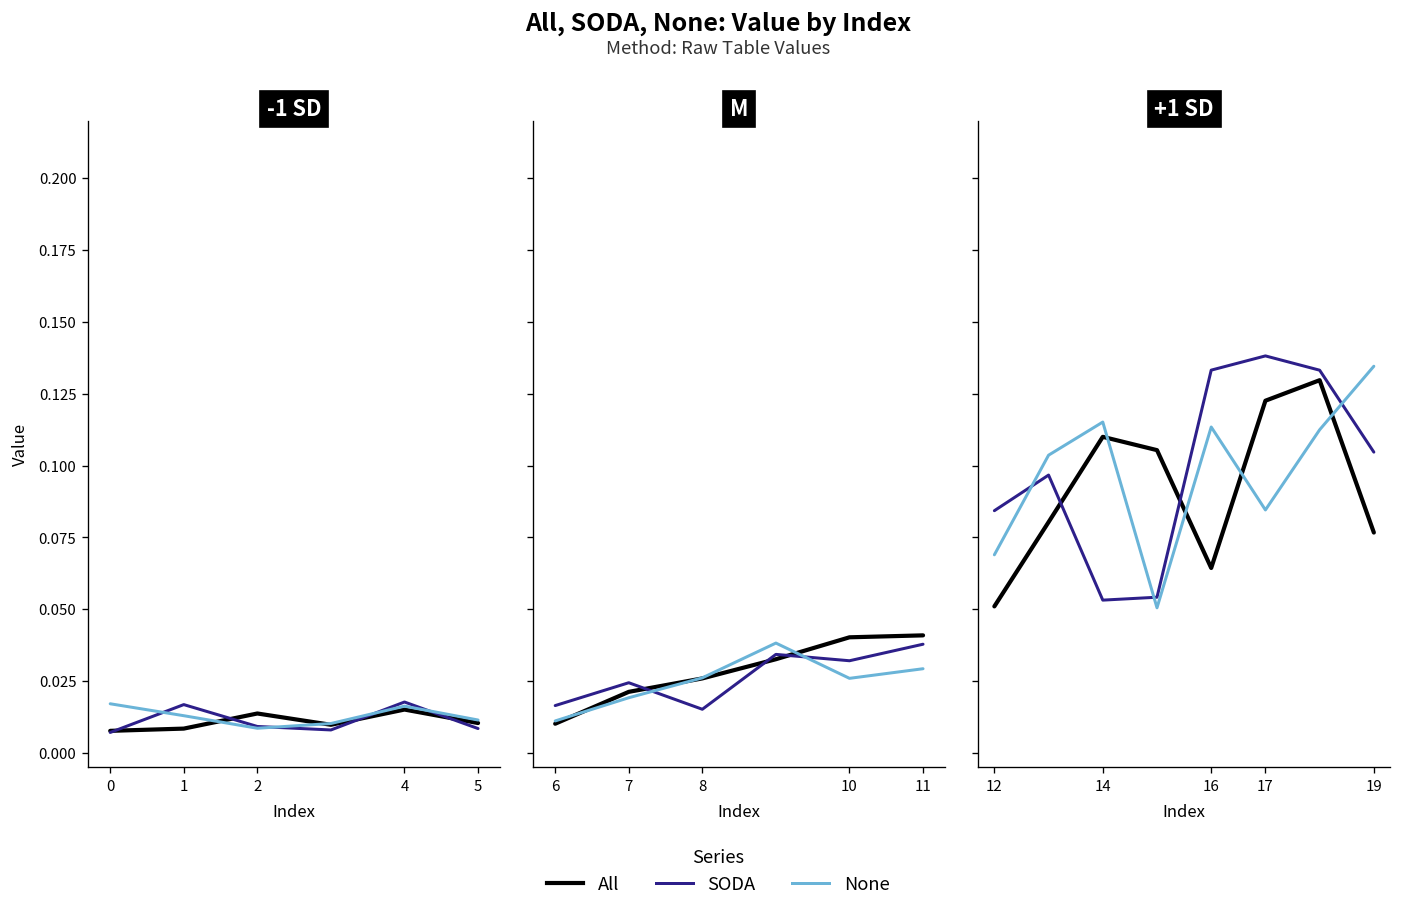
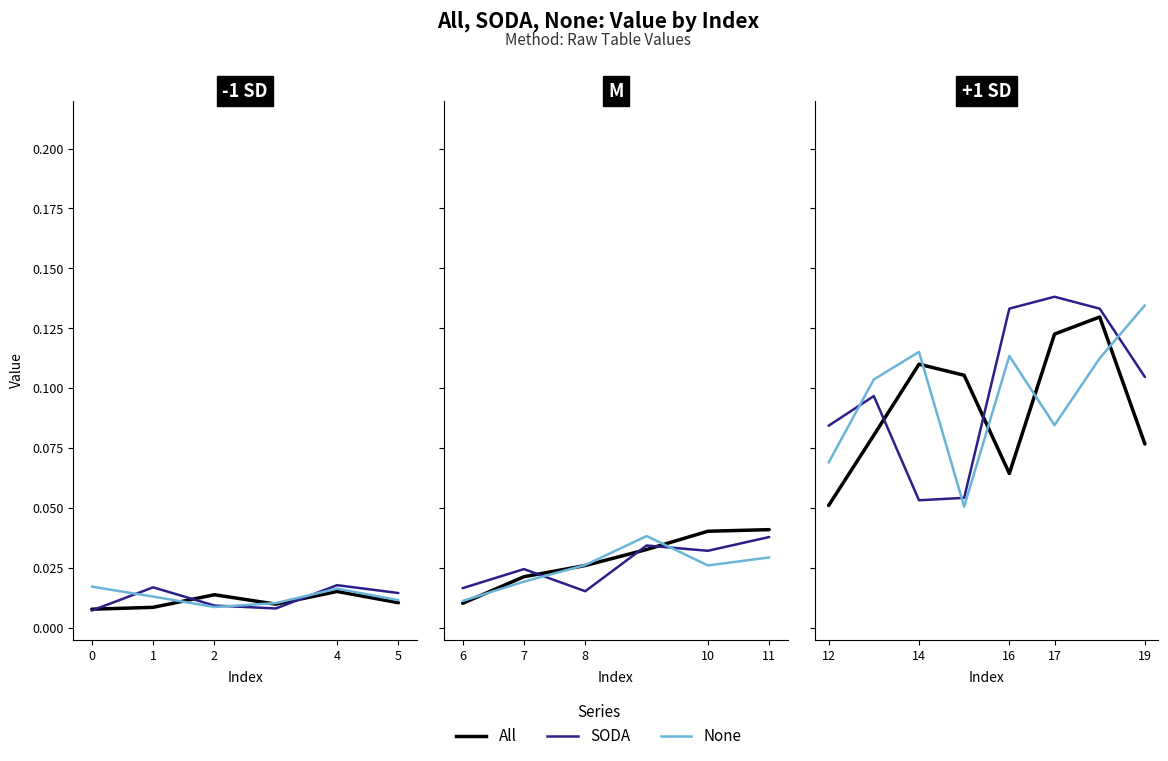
-1 SD, SODA, 5: 0.008 -> 0.014
